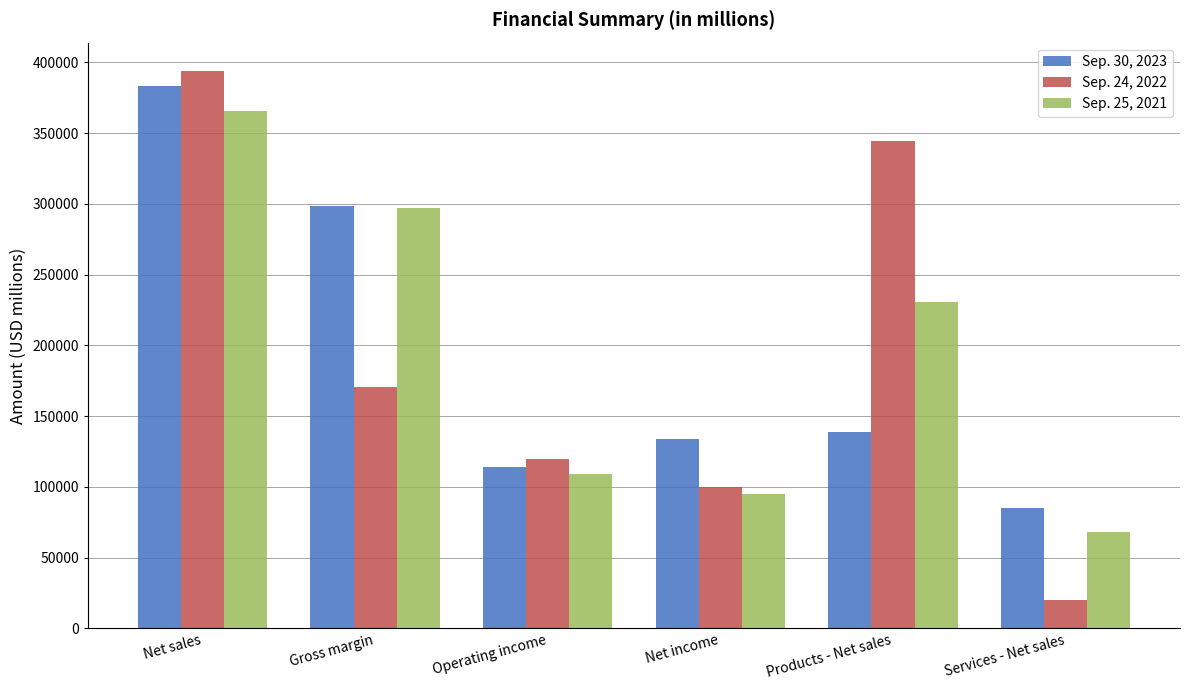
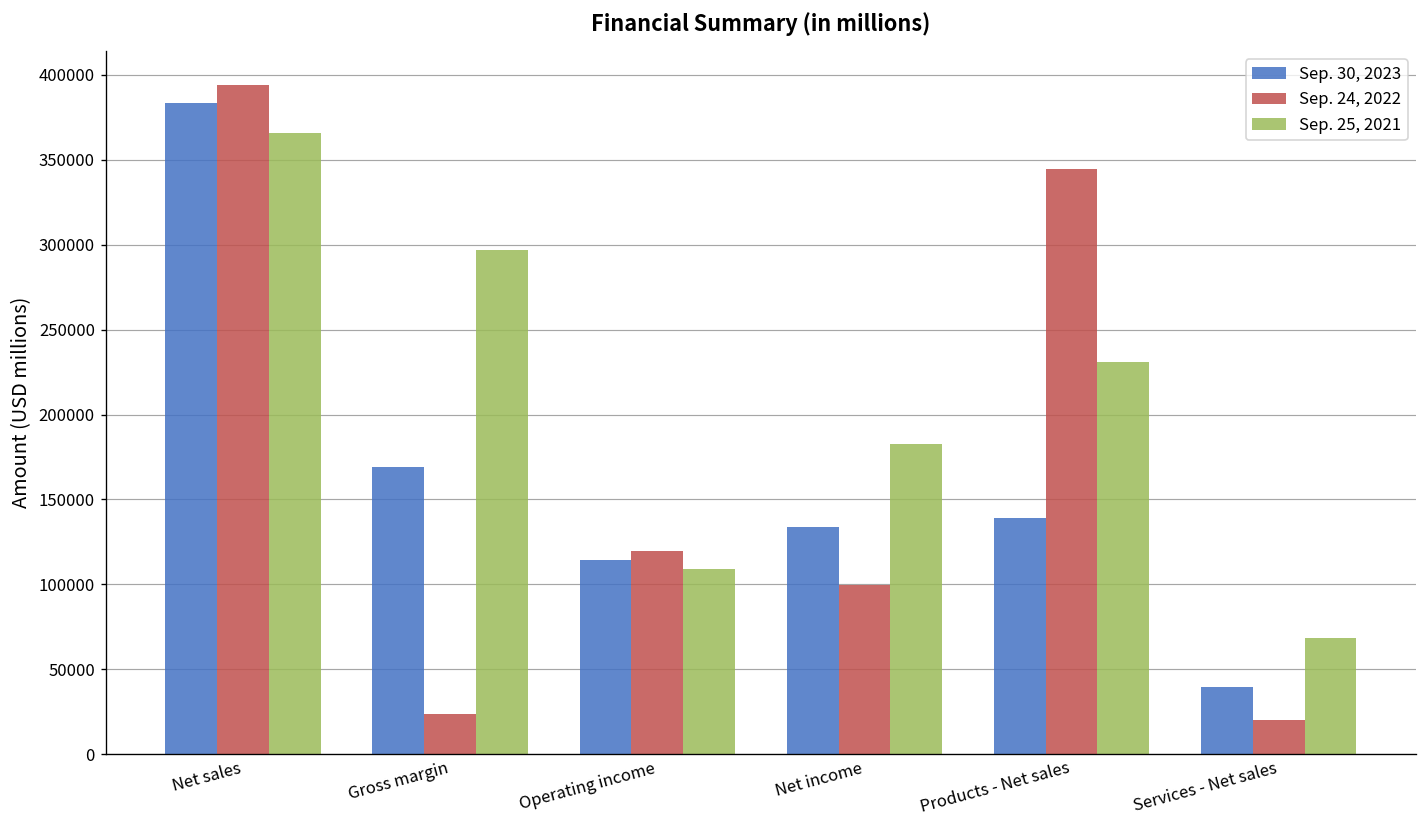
Sep. 30, 2023, Gross margin: 298000 -> 169000
Sep. 24, 2022, Gross margin: 171000 -> 24000
Sep. 25, 2021, Net income: 95000 -> 182000
Sep. 30, 2023, Services - Net sales: 85000 -> 39000
